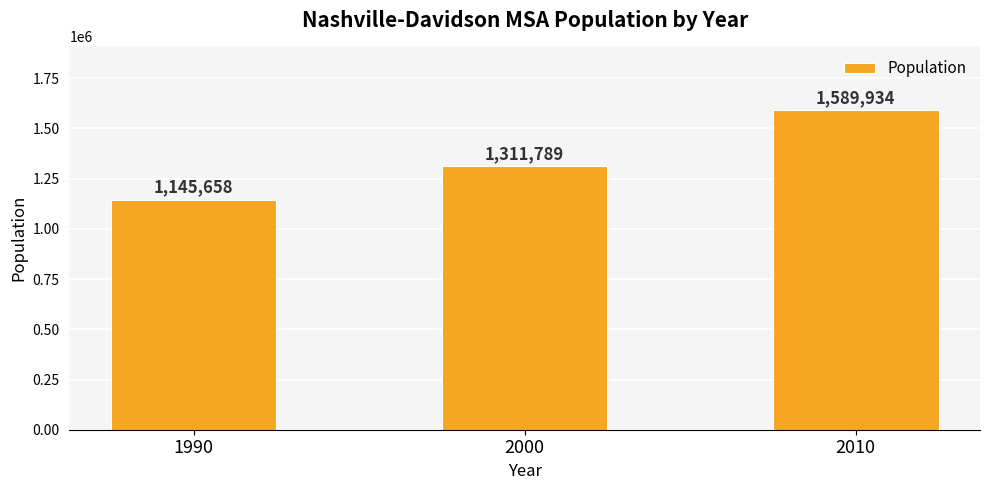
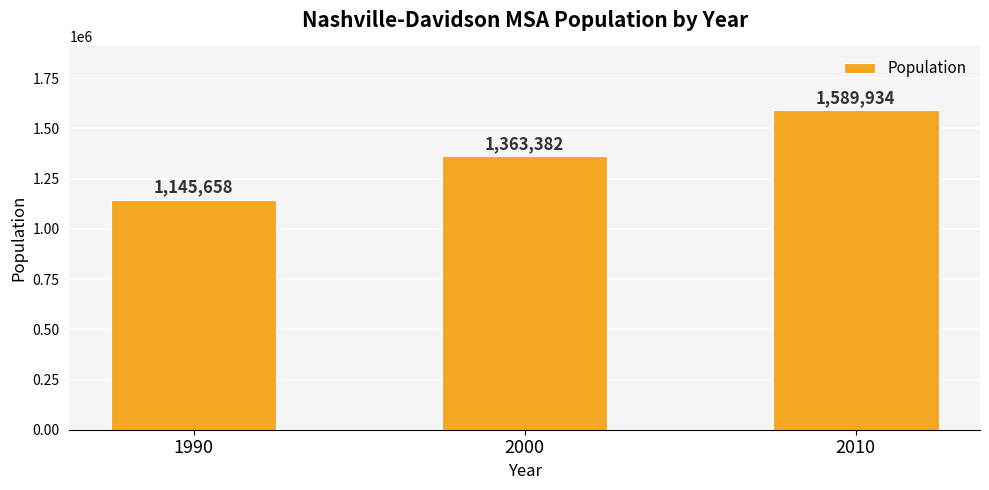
2000: 1,311,789 -> 1,363,382
